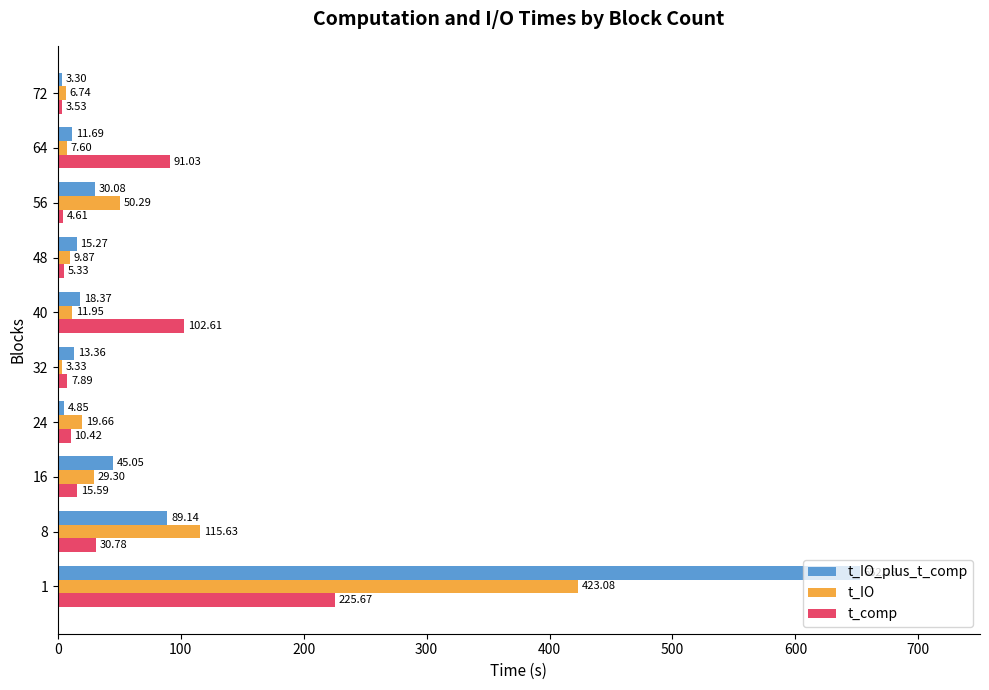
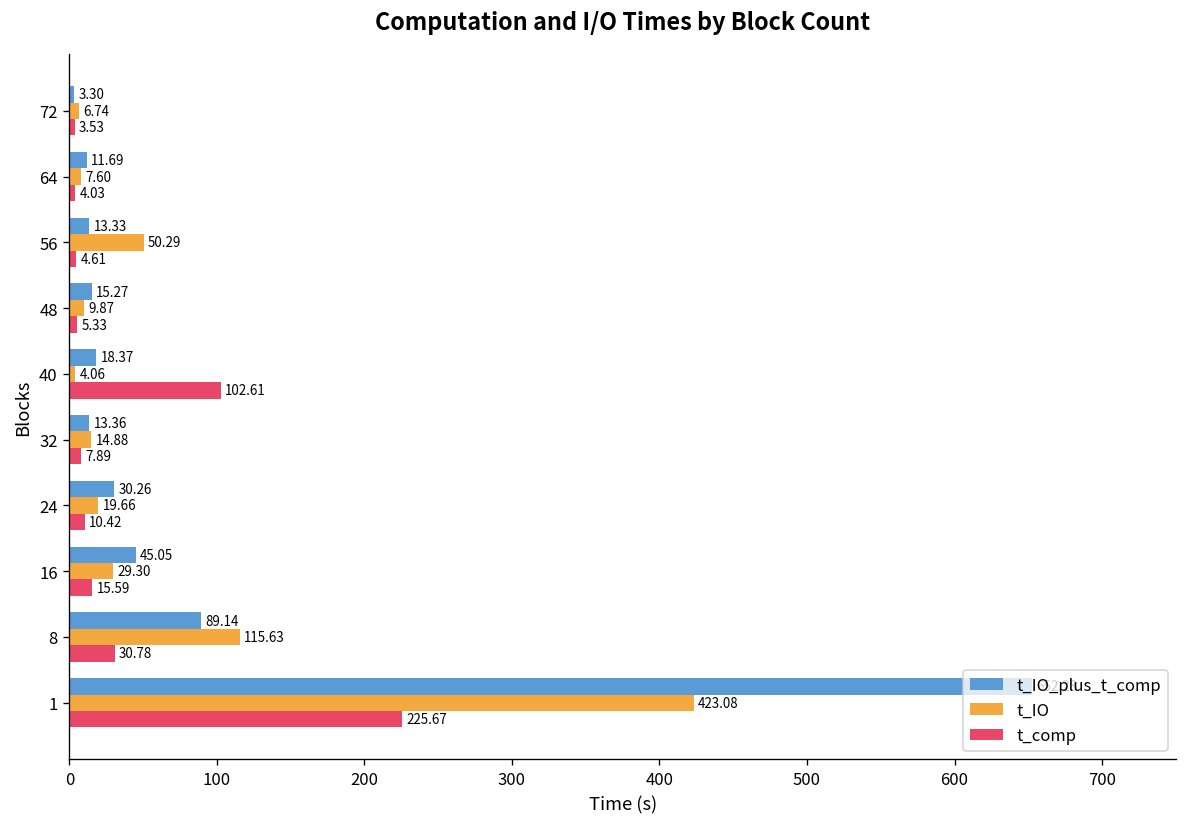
t_comp, 64: 91.03 -> 4.03
t_IO_plus_t_comp, 56: 30.08 -> 13.33
t_IO, 40: 11.95 -> 4.06
t_IO, 32: 3.33 -> 14.88
t_IO_plus_t_comp, 24: 4.85 -> 30.26
